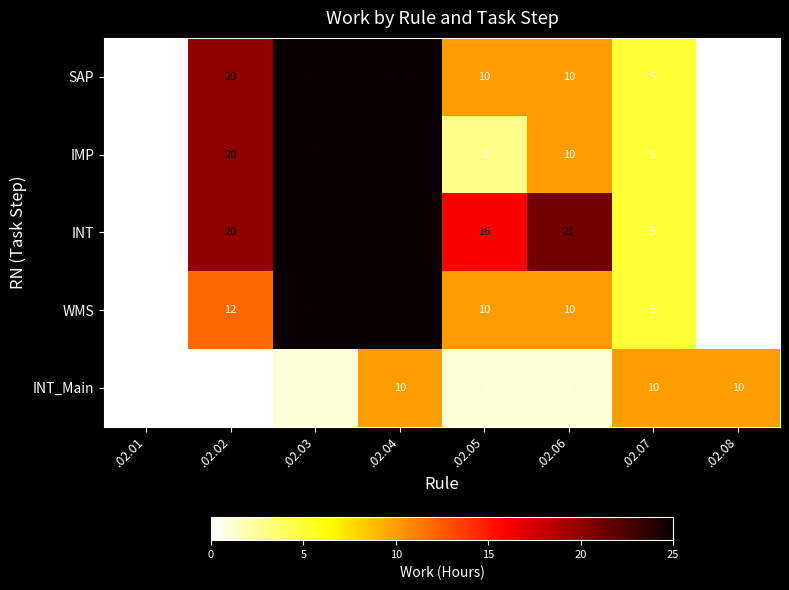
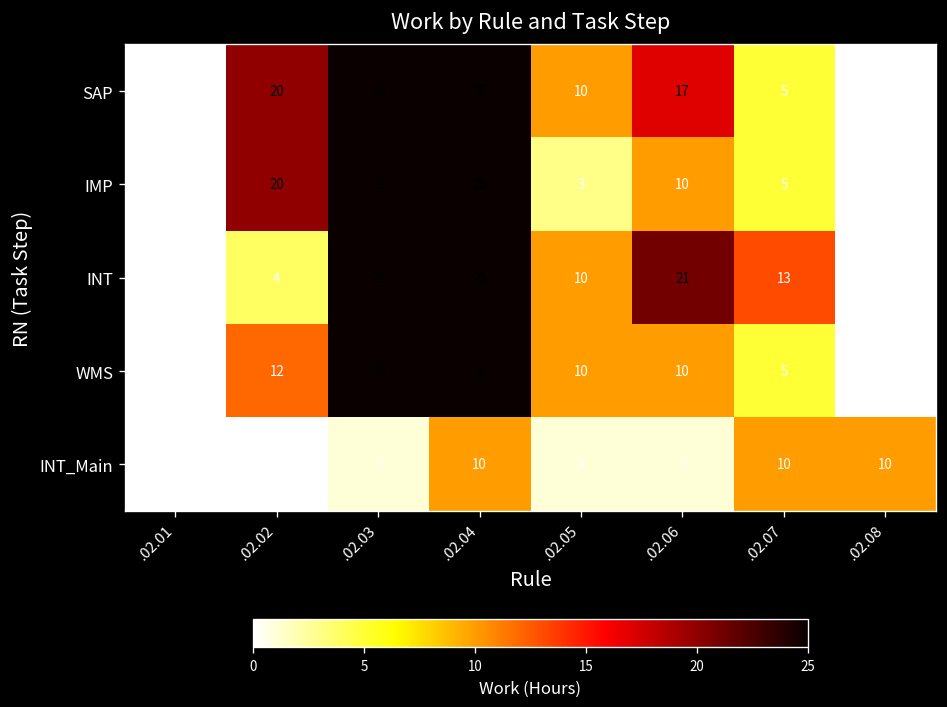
SAP, .02.06: 10 -> 17
INT, .02.02: 20 -> 4
INT, .02.05: 16 -> 10
INT, .02.07: 5 -> 13
